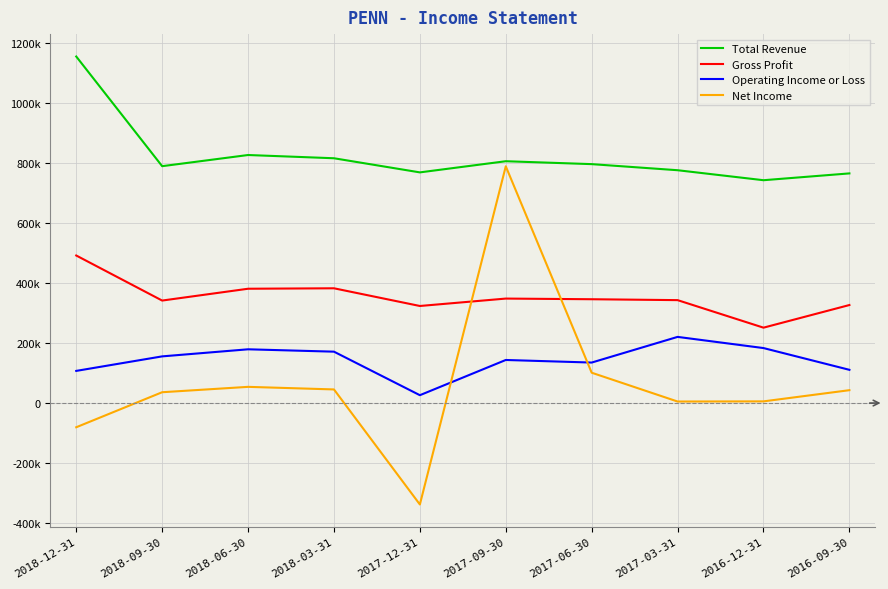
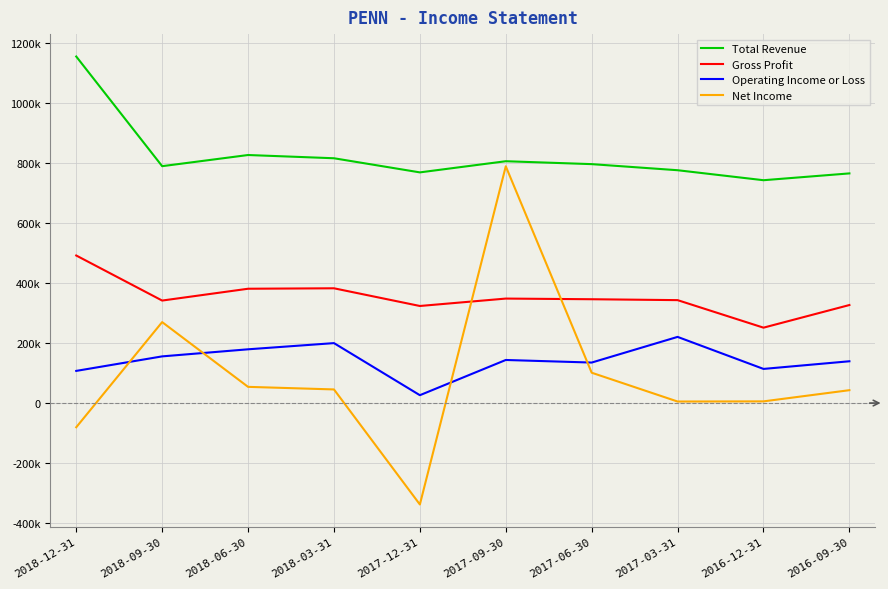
Net Income, 2018-09-30: 40000 -> 270000
Operating Income or Loss, 2018-03-31: 170000 -> 200000
Operating Income or Loss, 2016-12-31: 180000 -> 110000
Operating Income or Loss, 2016-09-30: 110000 -> 140000
